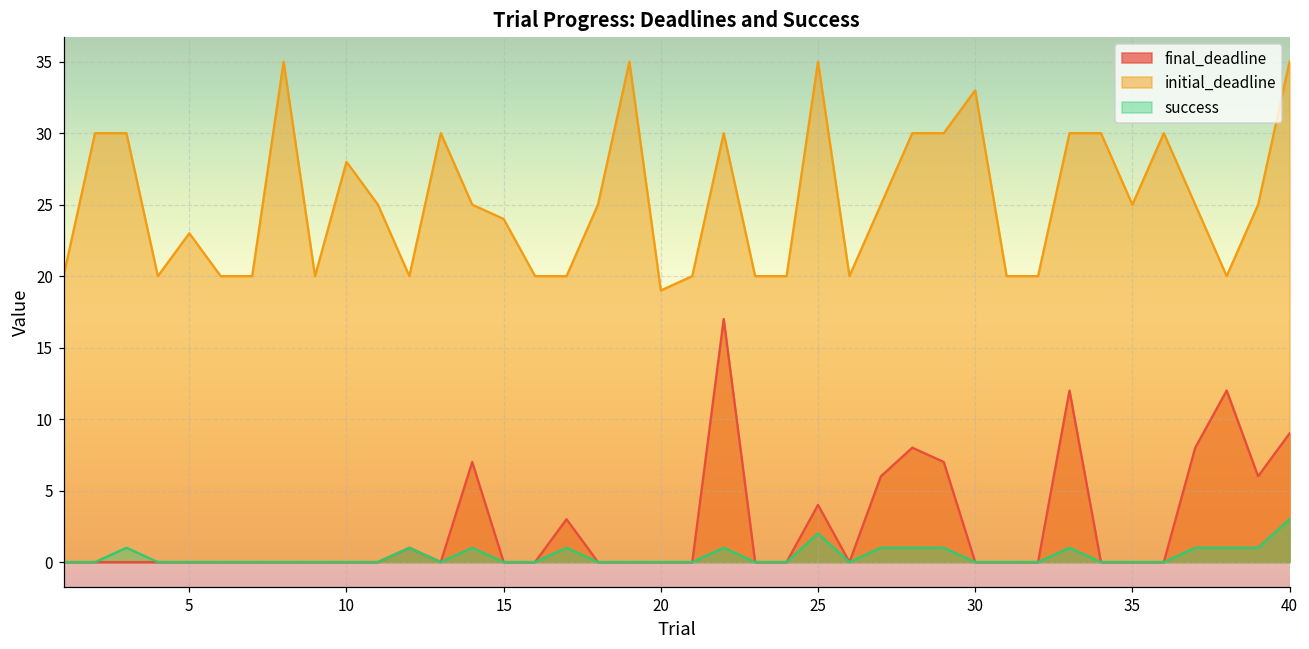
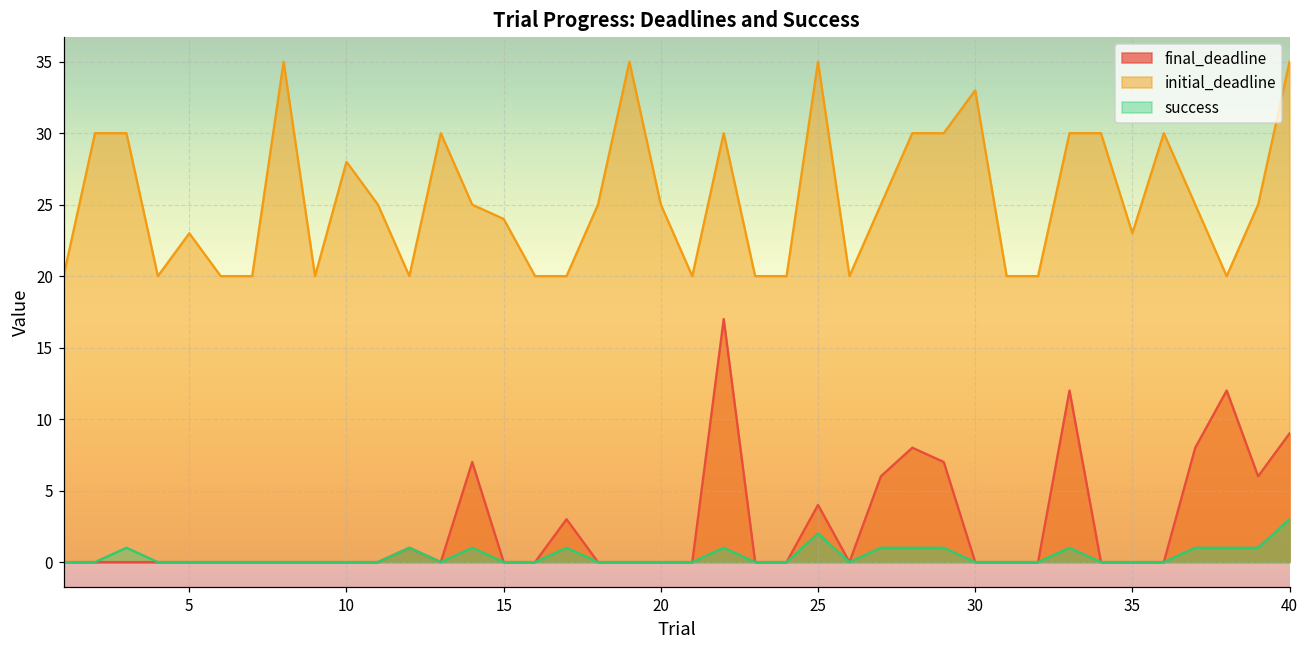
initial_deadline, 20: 19 -> 25
initial_deadline, 35: 25 -> 23
